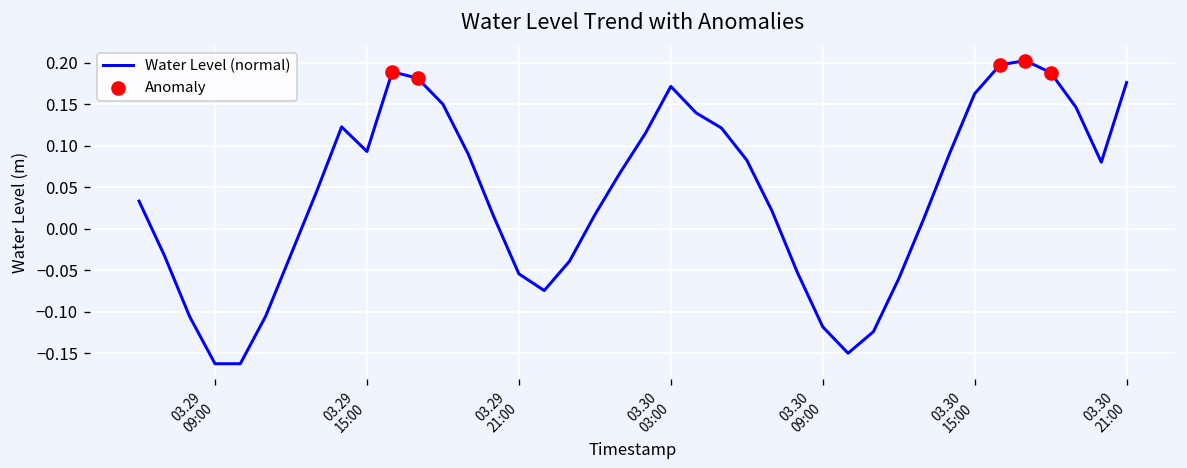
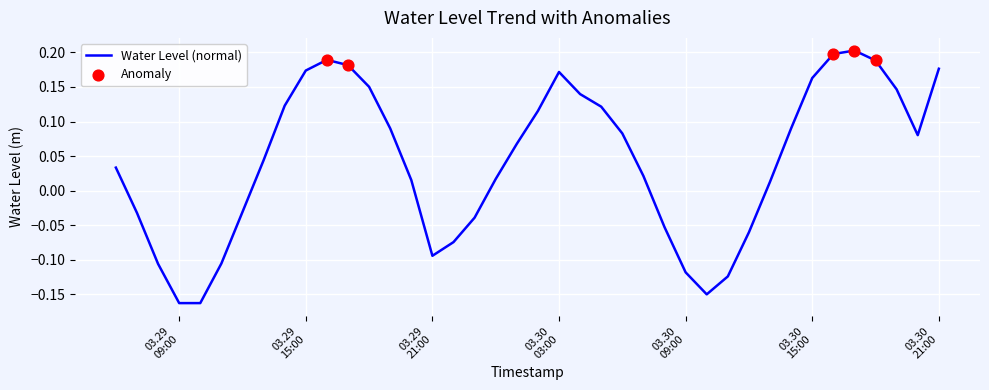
Water Level (normal), 03.29 15:00: 0.09 -> 0.17
Water Level (normal), 03.29 21:00: -0.05 -> -0.09
